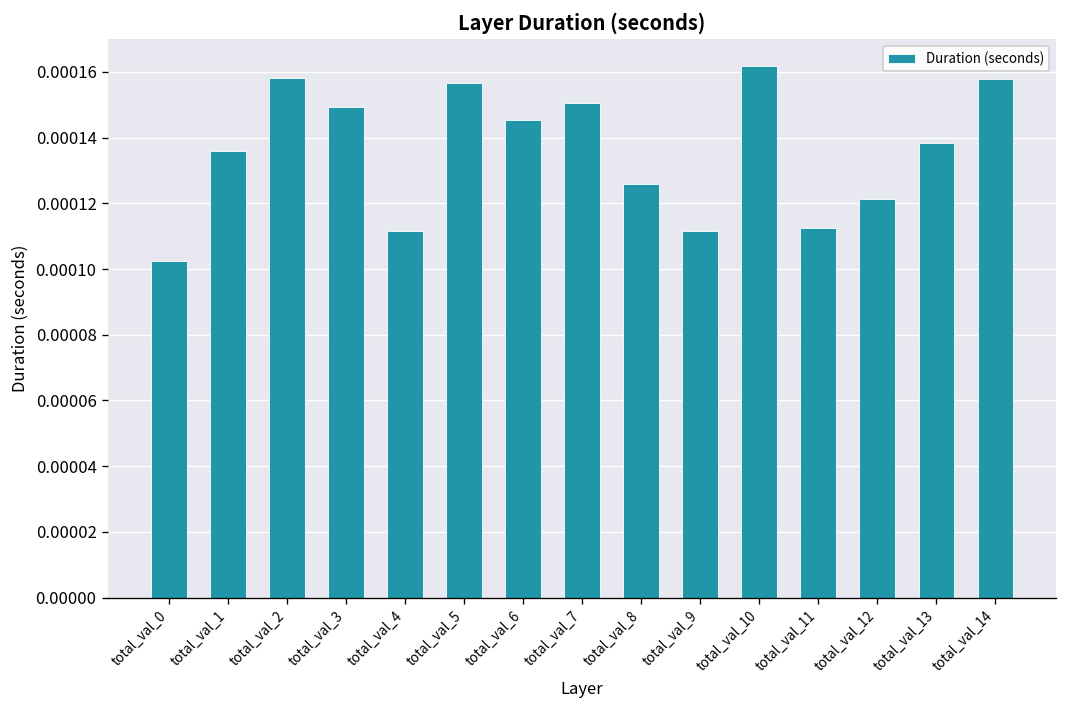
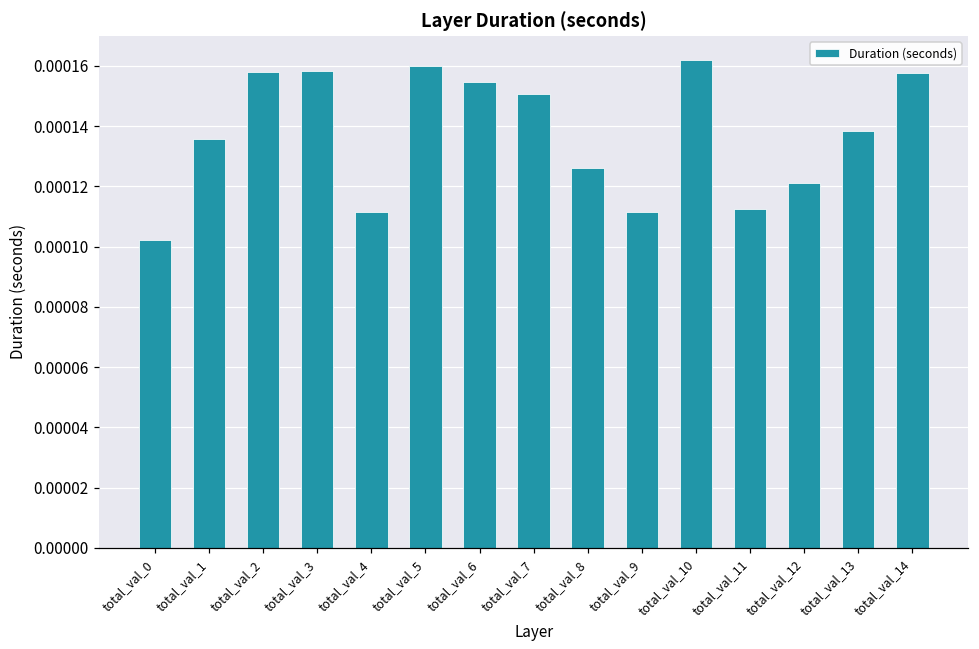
total_val_3: 0.000149 -> 0.000158
total_val_5: 0.000157 -> 0.000160
total_val_6: 0.000146 -> 0.000155
